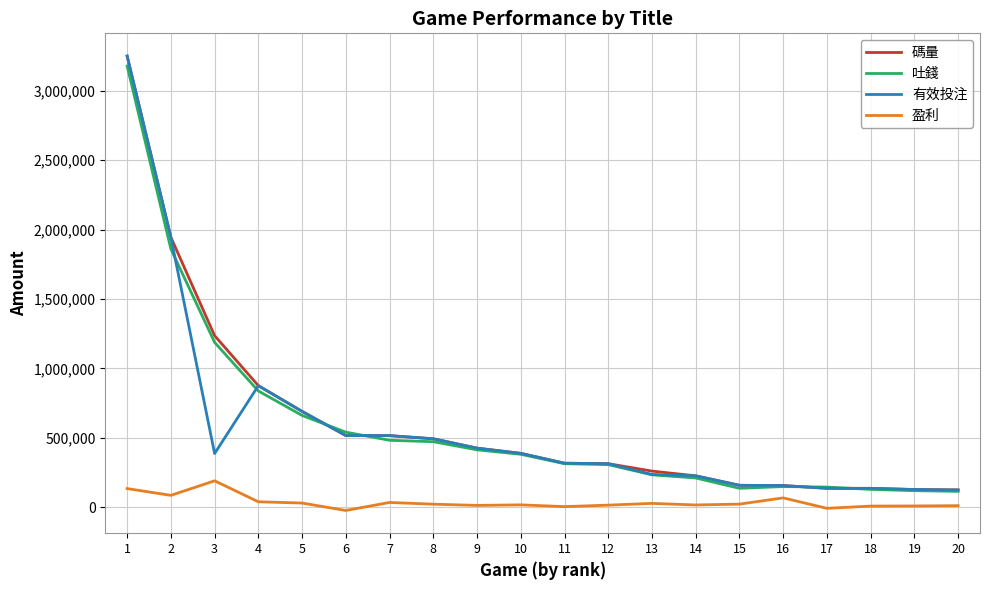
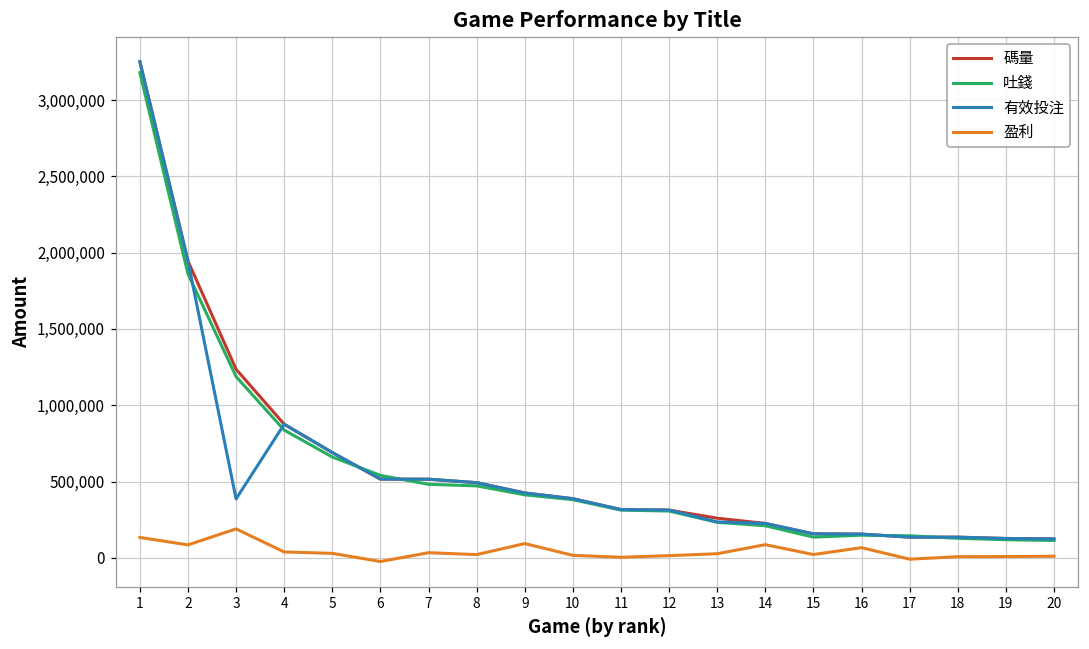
盈利, 9: 10,000 -> 90,000
盈利, 14: 20,000 -> 90,000
